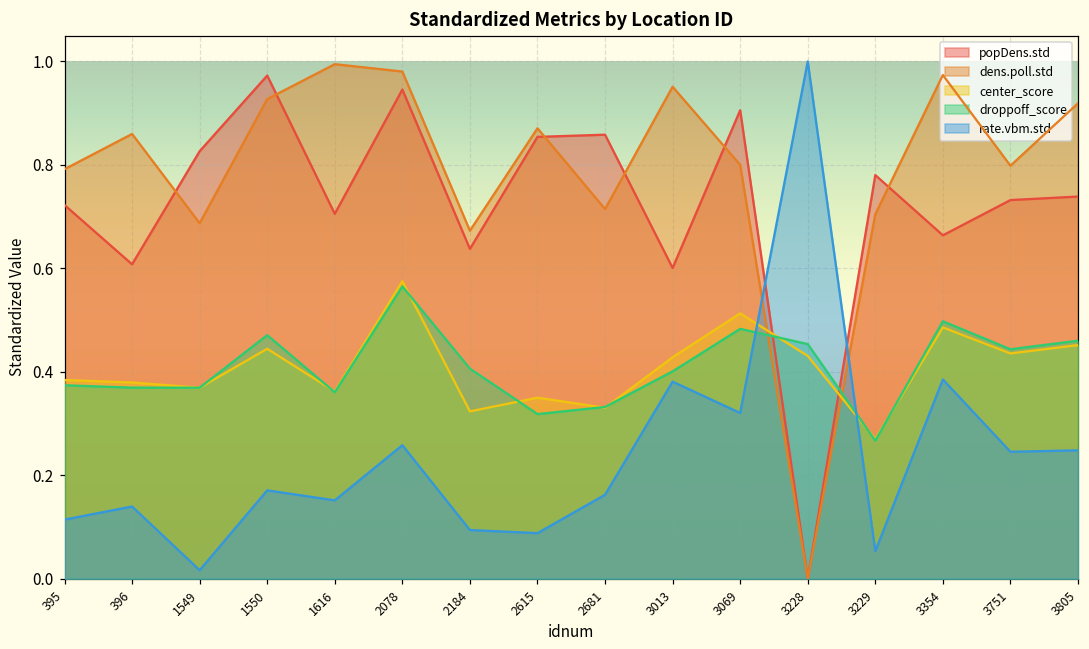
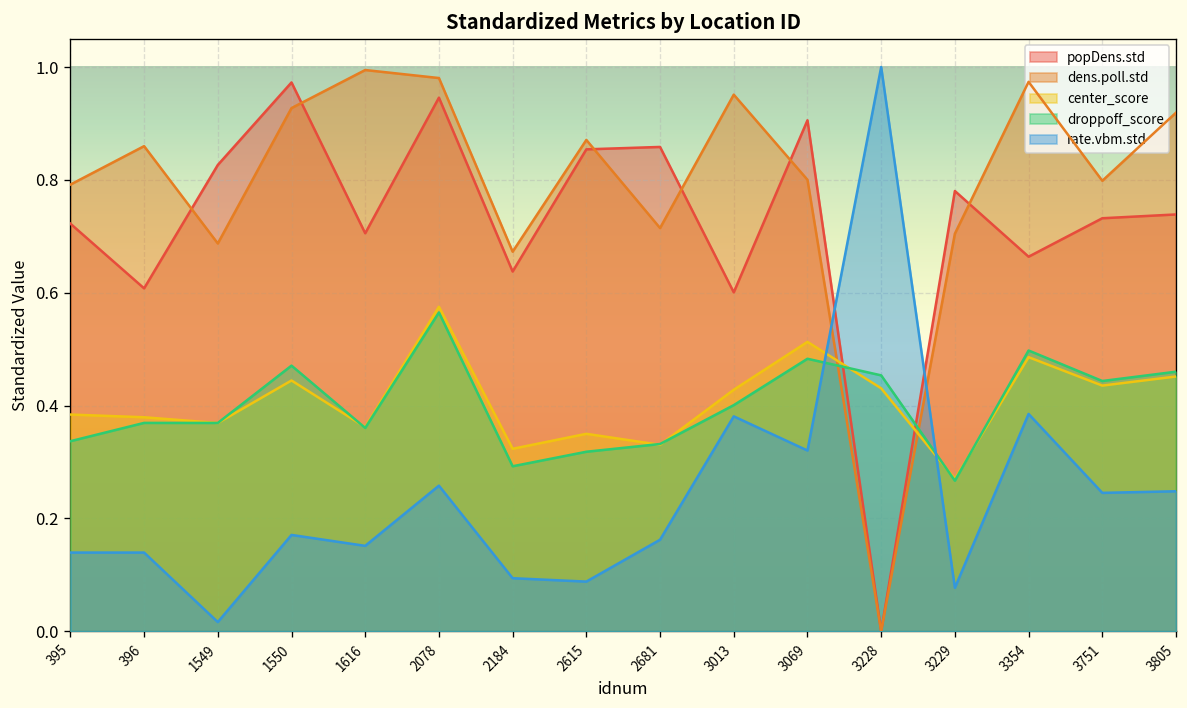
droppoff_score, 395: 0.37 -> 0.34
rate.vbm.std, 395: 0.11 -> 0.14
droppoff_score, 2184: 0.41 -> 0.29
rate.vbm.std, 3229: 0.05 -> 0.08
